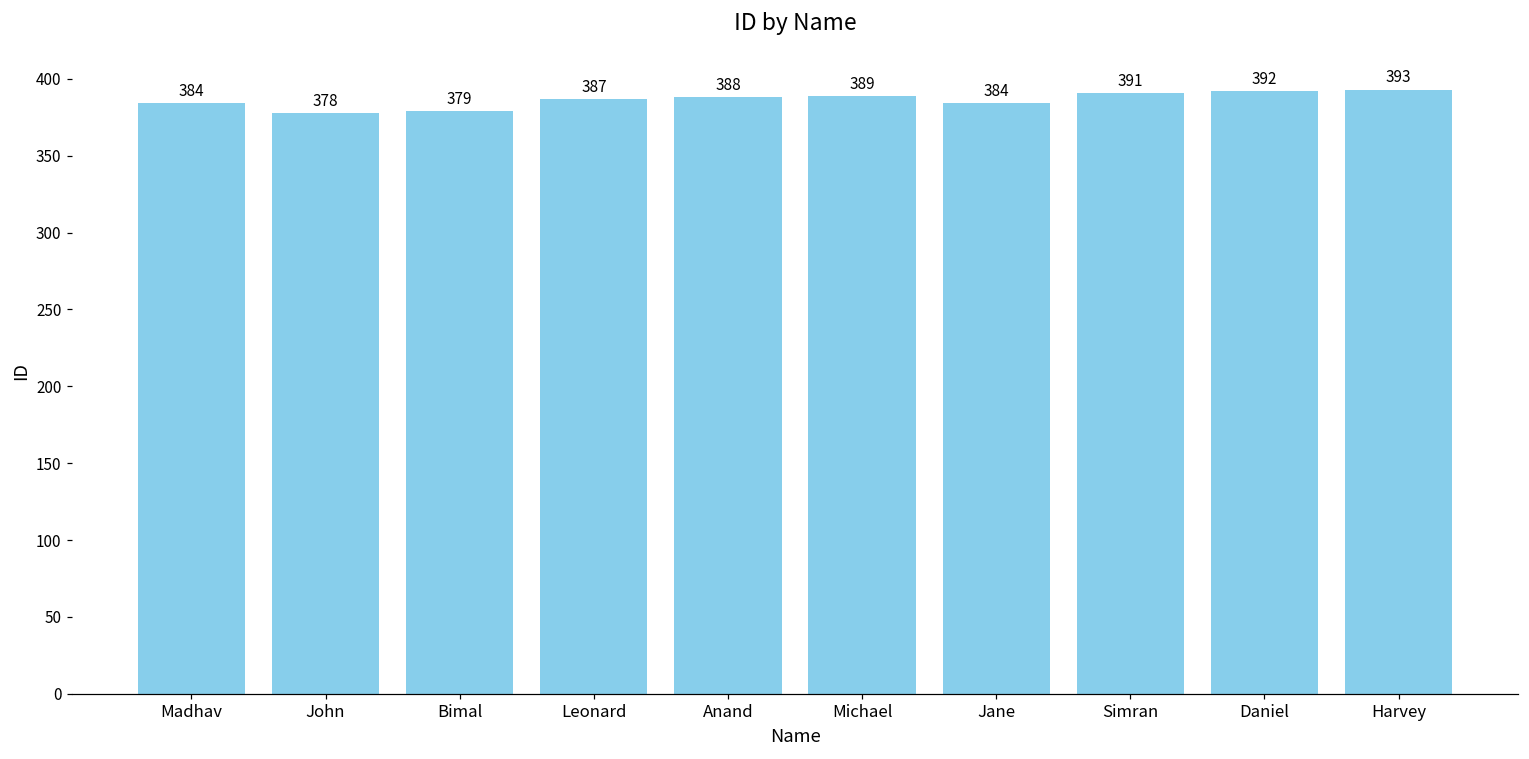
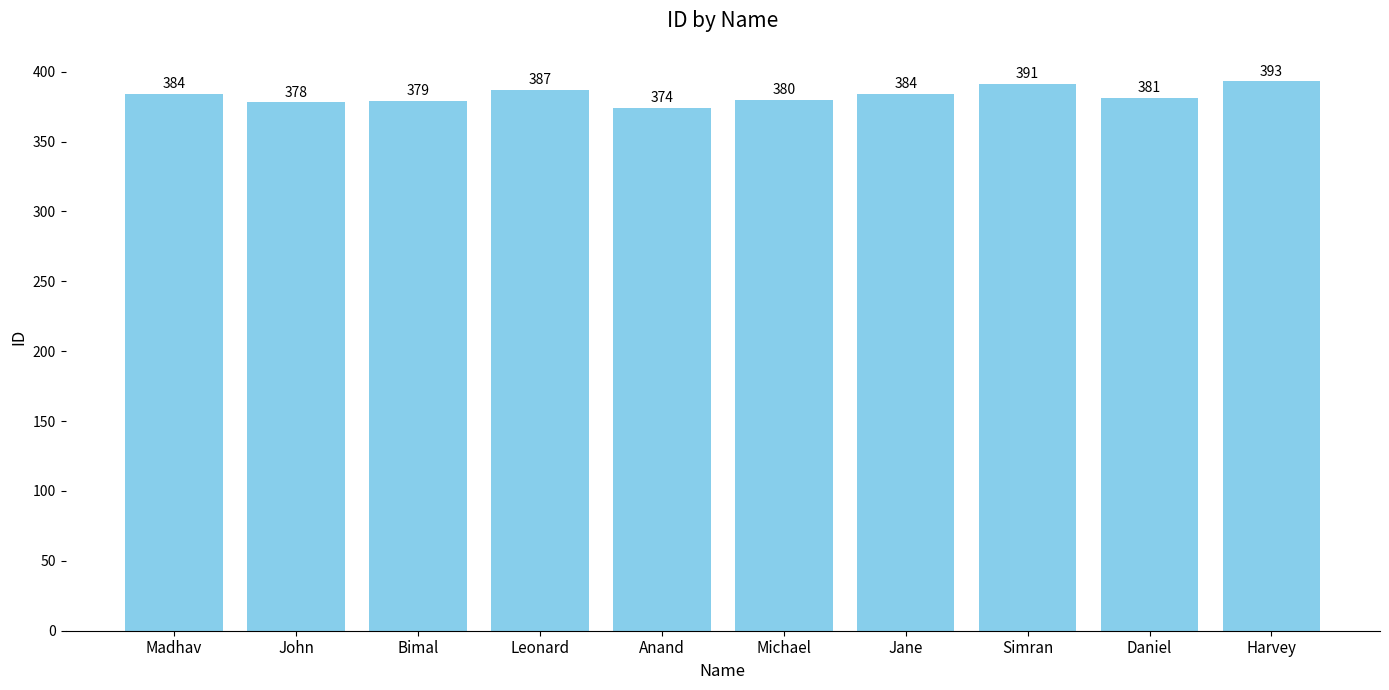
Anand: 388 -> 374
Michael: 389 -> 380
Daniel: 392 -> 381
